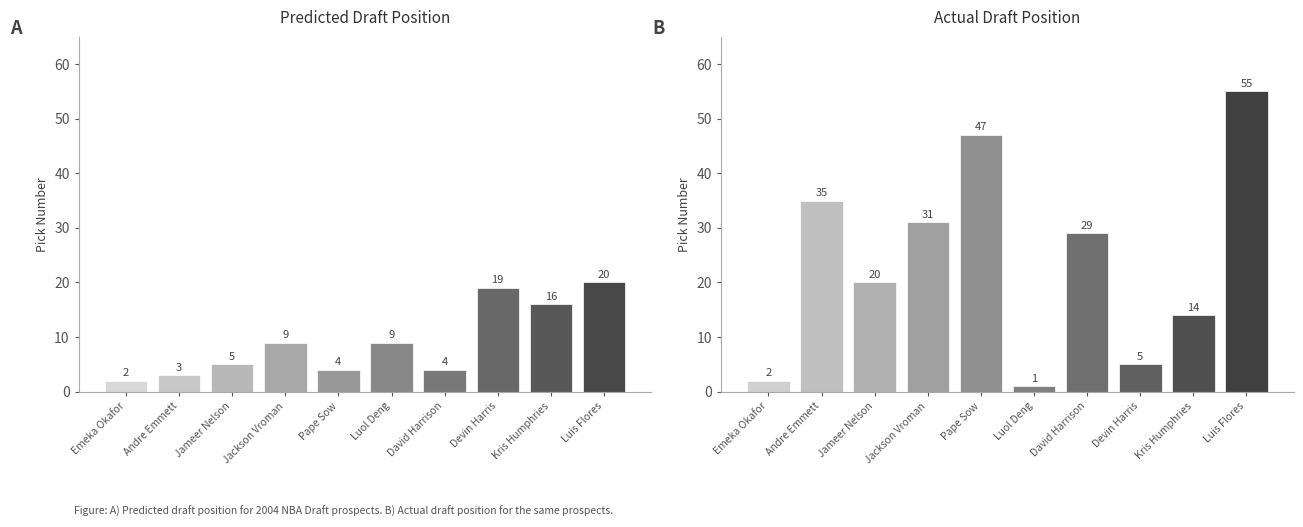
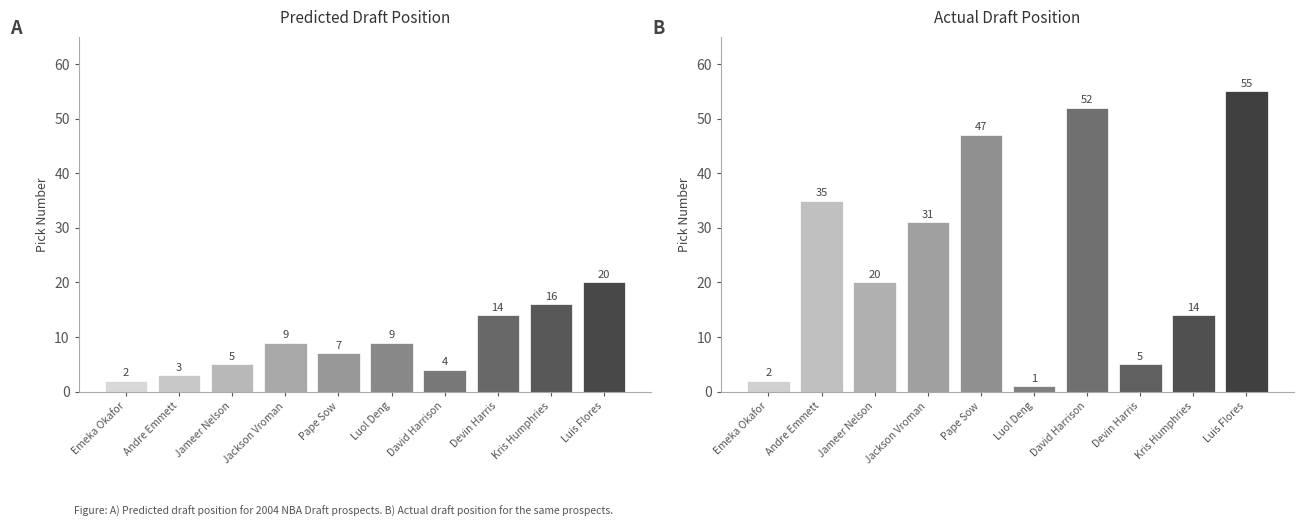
Predicted Draft Position, Pape Sow: 4 -> 7
Predicted Draft Position, Devin Harris: 19 -> 14
Actual Draft Position, David Harrison: 29 -> 52
